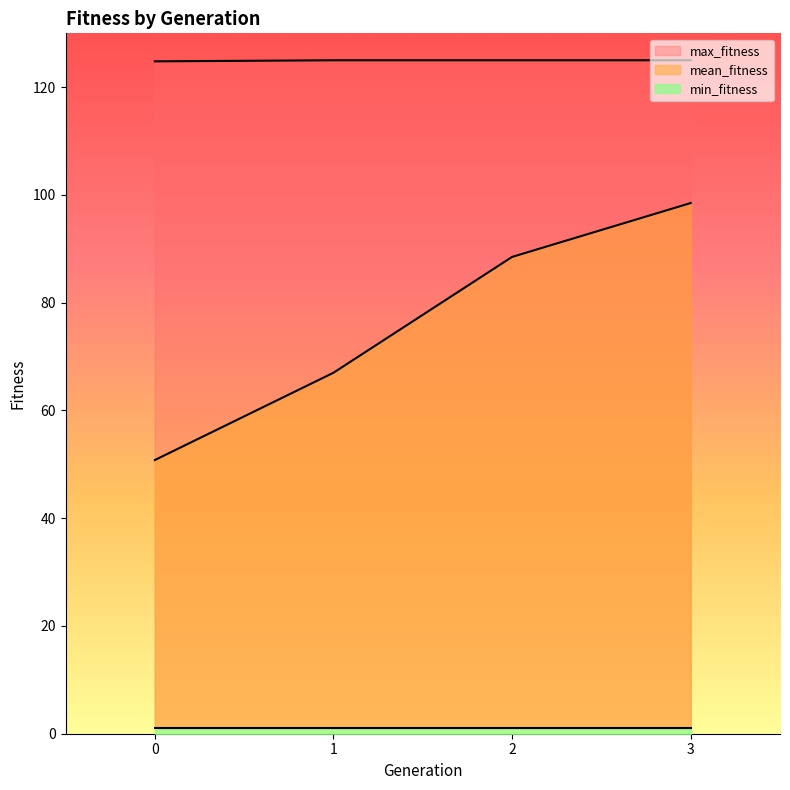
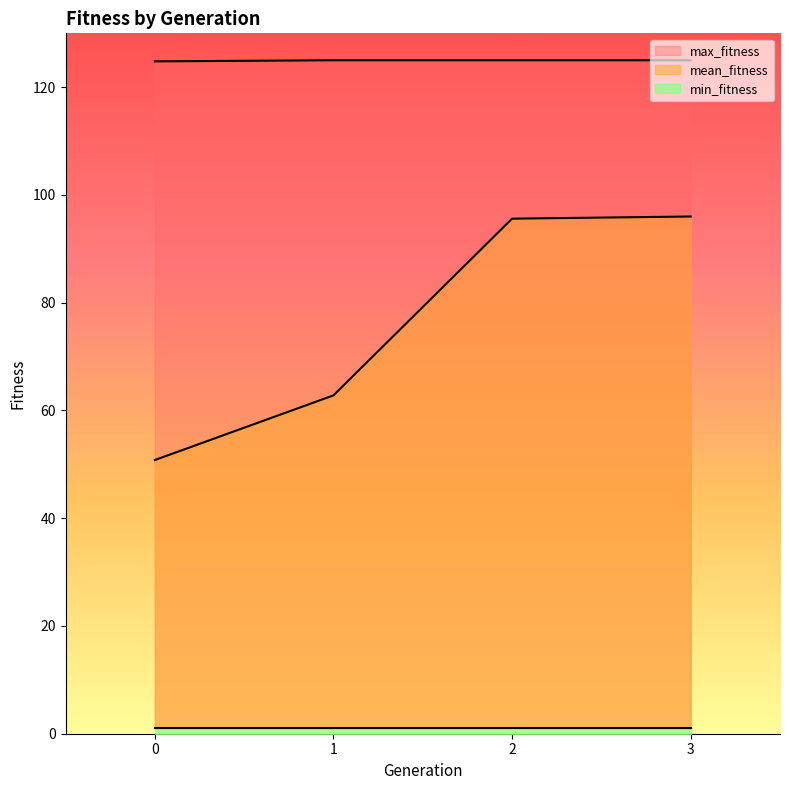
mean_fitness, 1: 67 -> 63
mean_fitness, 2: 89 -> 96
mean_fitness, 3: 99 -> 96
